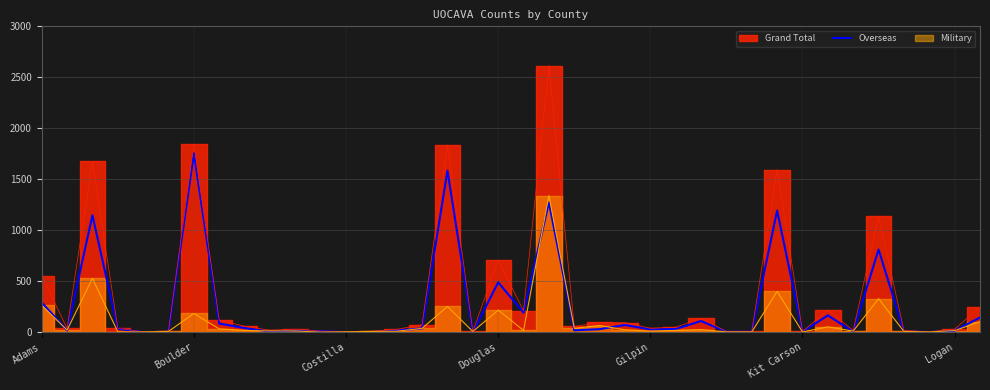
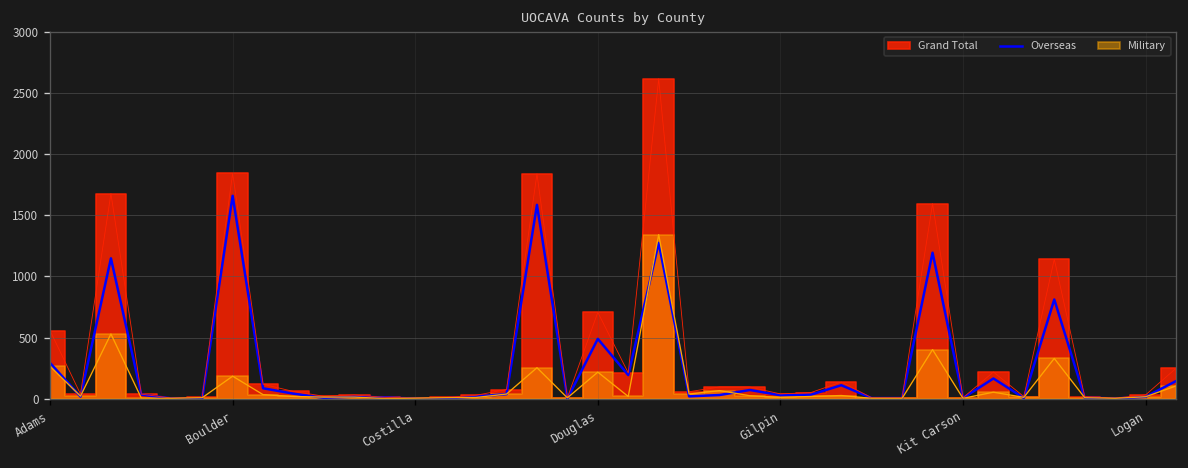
Overseas, Boulder: 1760 -> 1660
